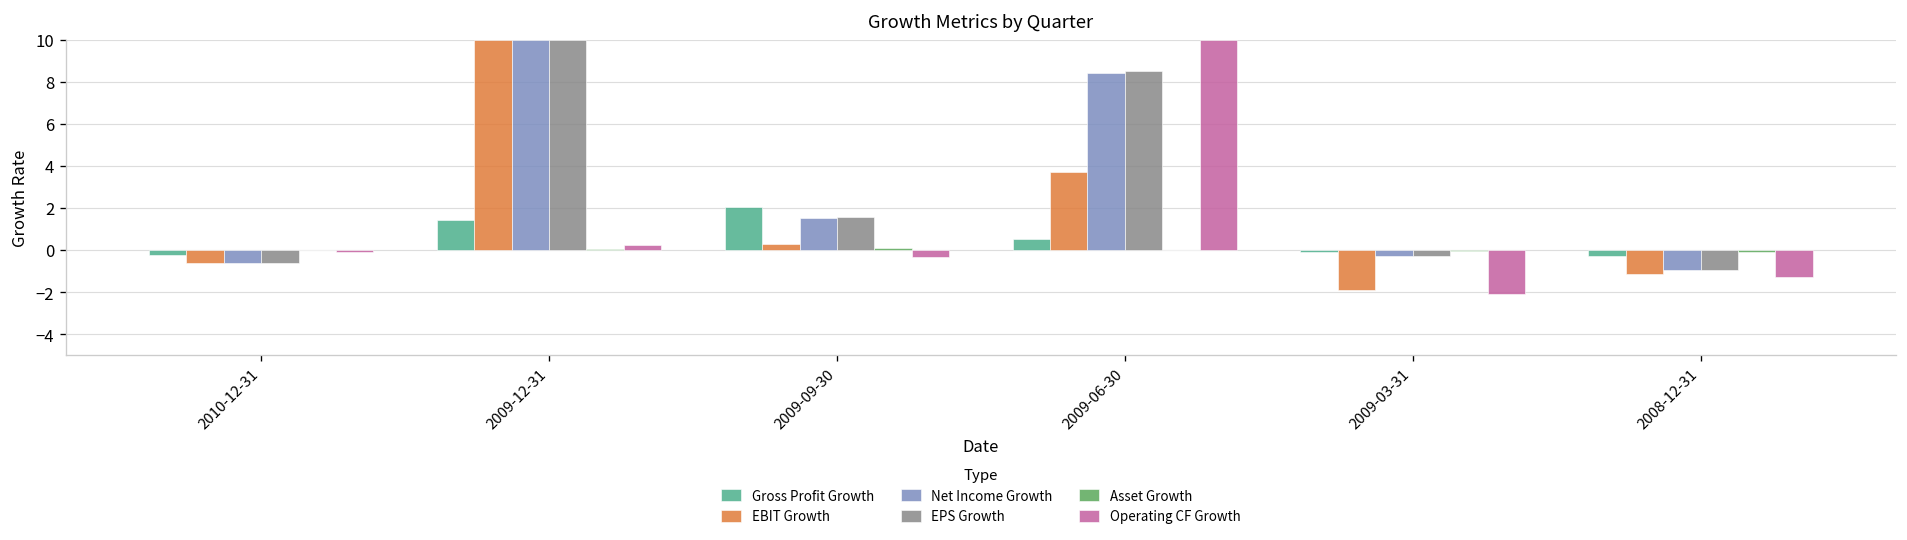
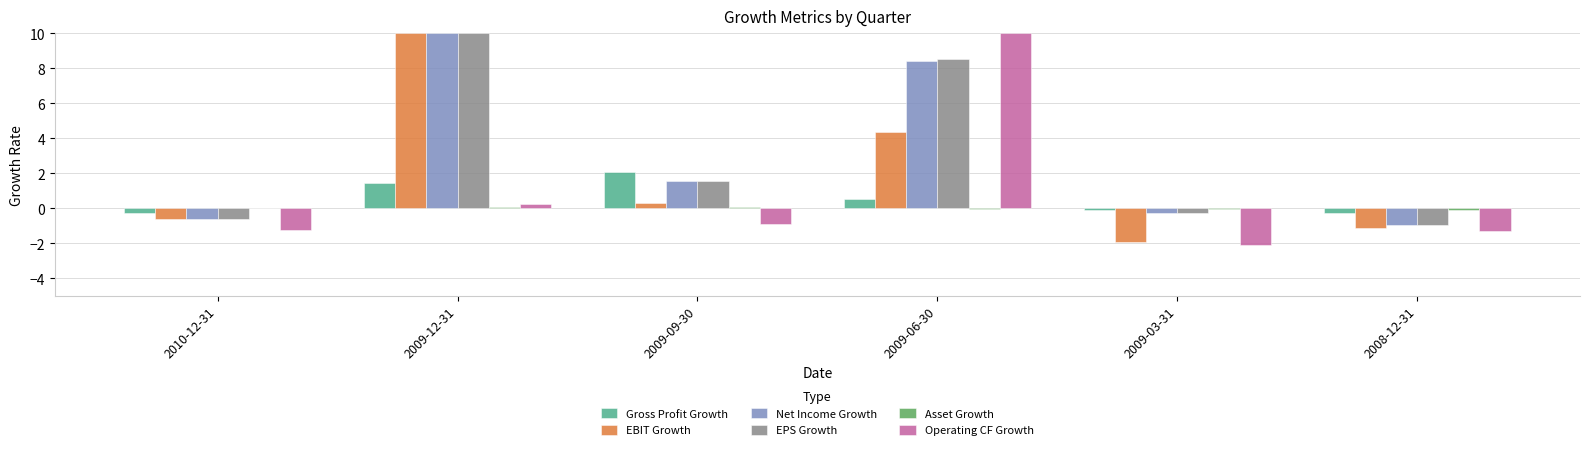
Operating CF Growth, 2010-12-31: -0.1 -> -1.2
Operating CF Growth, 2009-09-30: -0.3 -> -0.9
EBIT Growth, 2009-06-30: 3.7 -> 4.4
